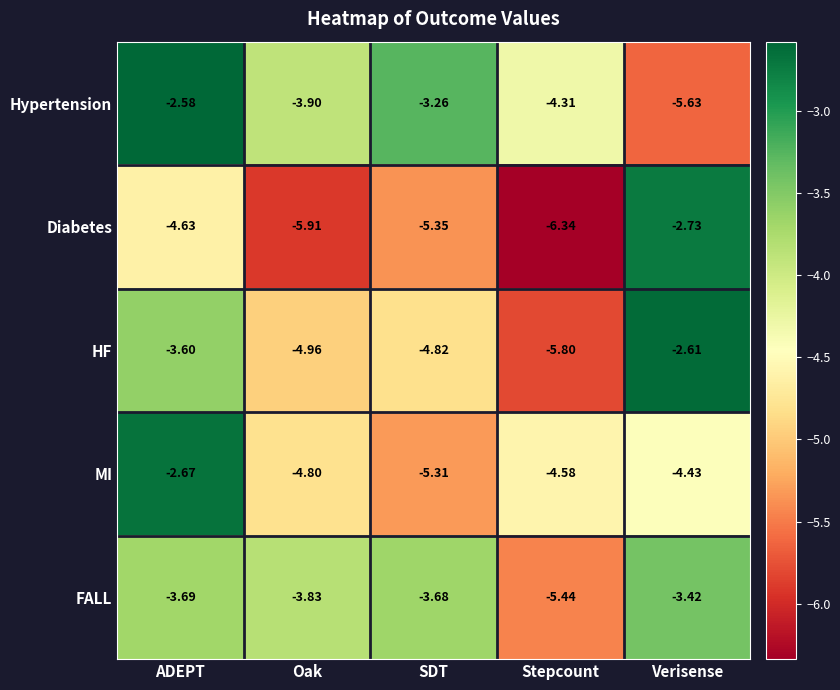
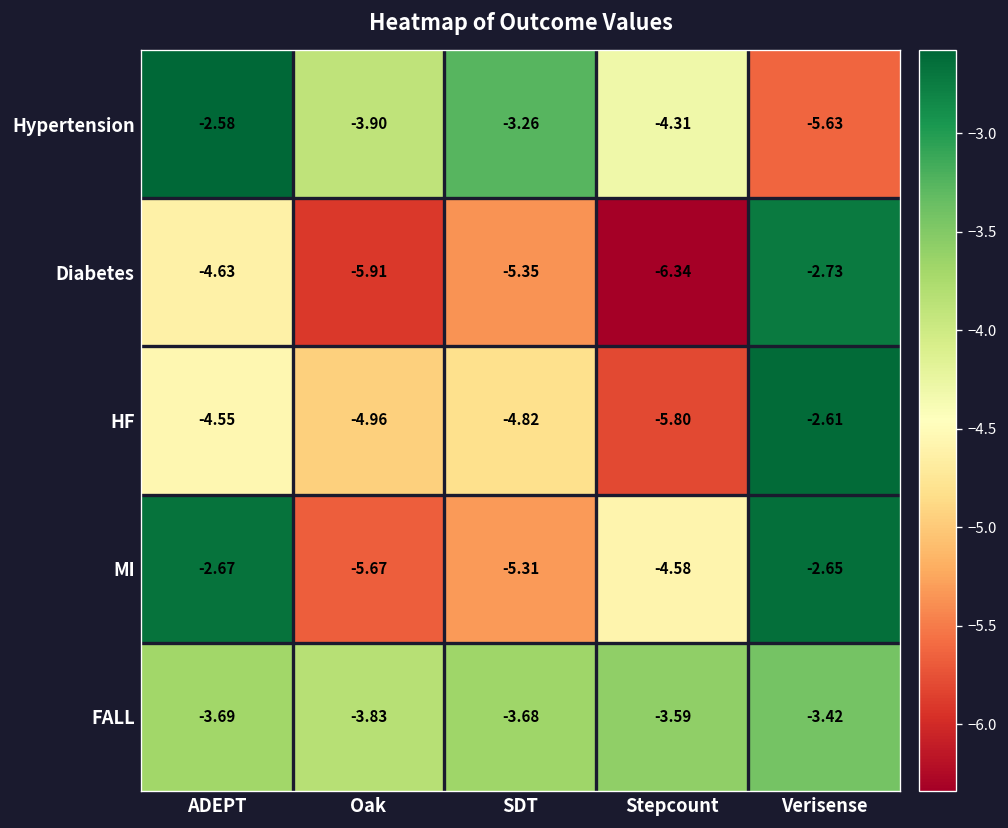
HF, ADEPT: -3.60 -> -4.55
MI, Oak: -4.80 -> -5.67
MI, Verisense: -4.43 -> -2.65
FALL, Stepcount: -5.44 -> -3.59
